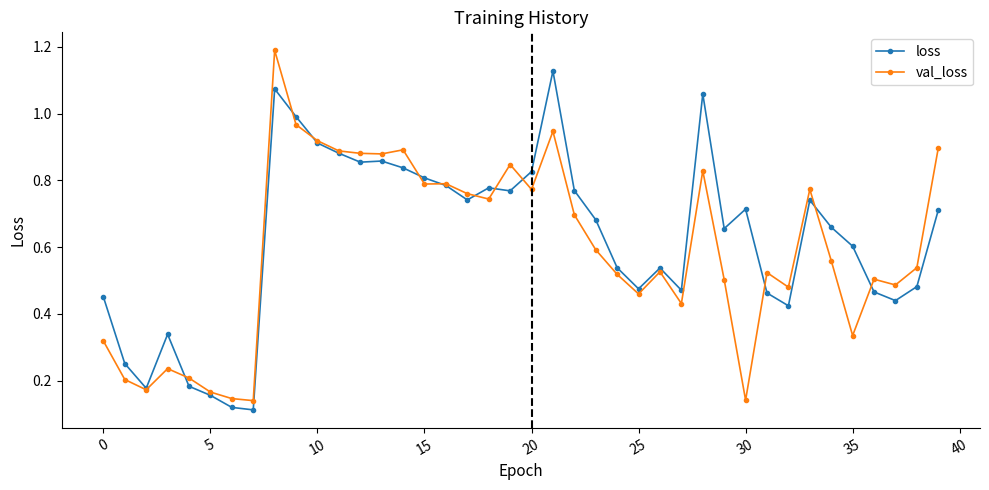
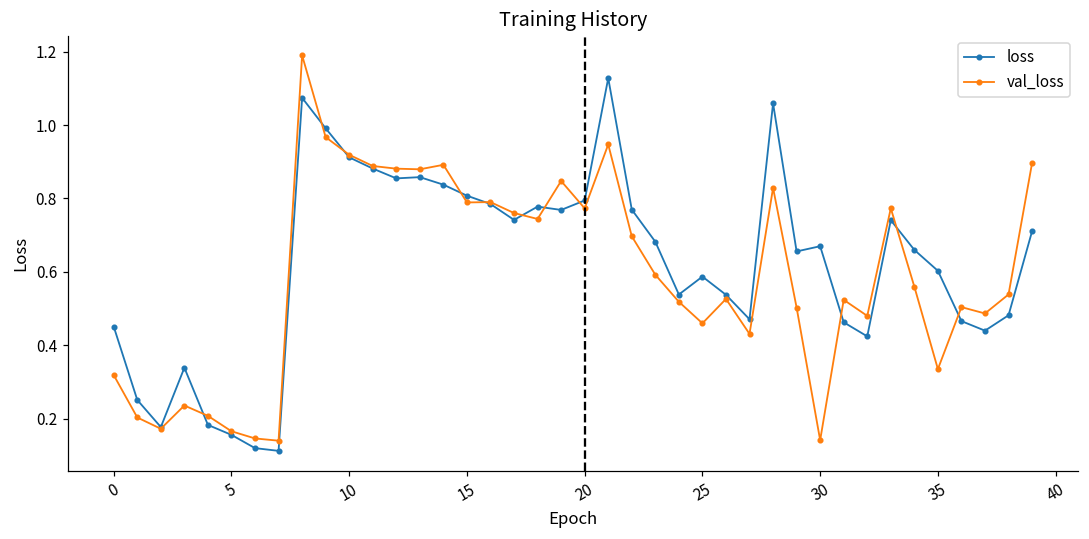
loss, 20: 0.83 -> 0.79
loss, 25: 0.48 -> 0.59
loss, 30: 0.71 -> 0.67
